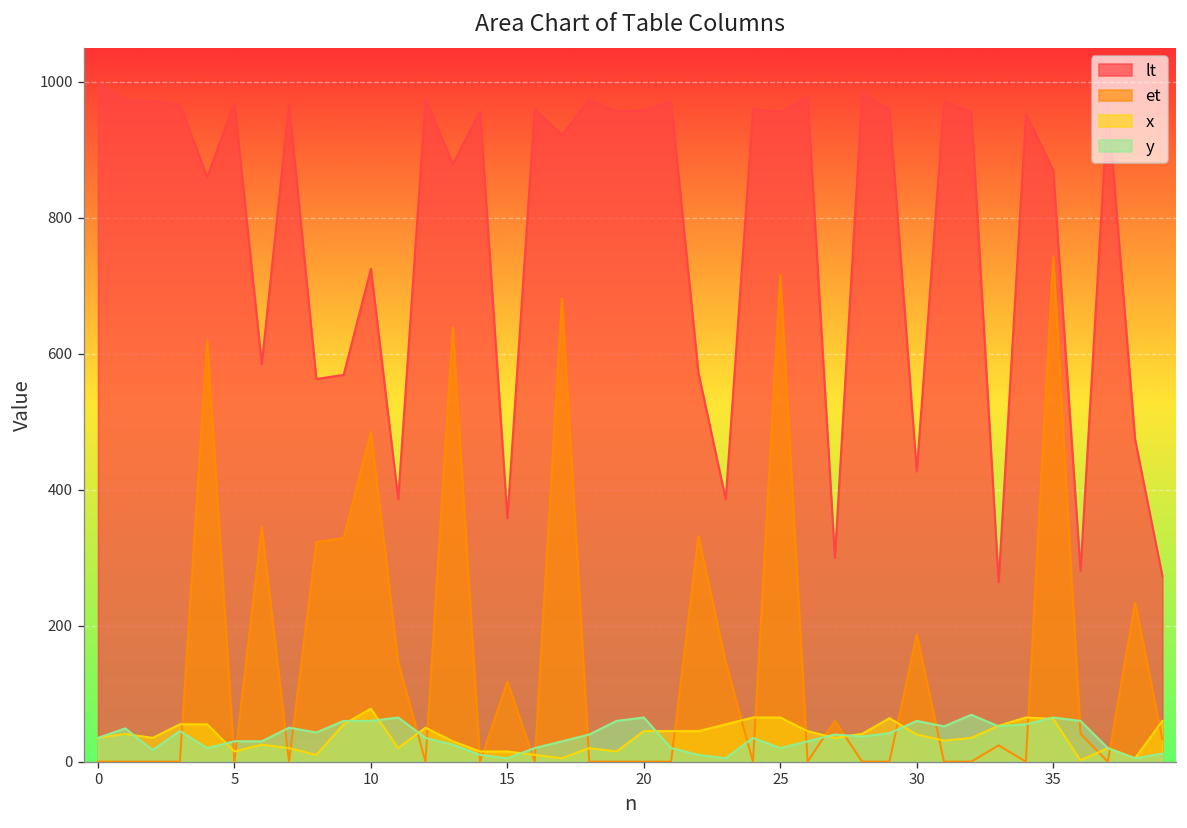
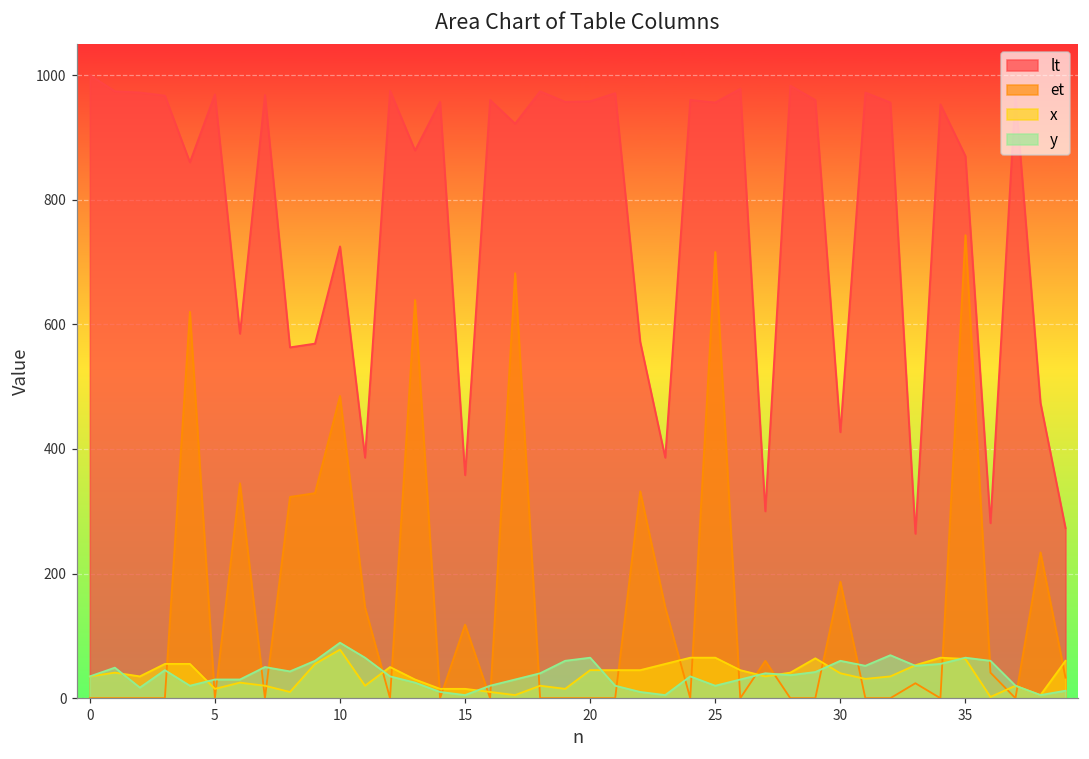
y, 10: 60 -> 90
